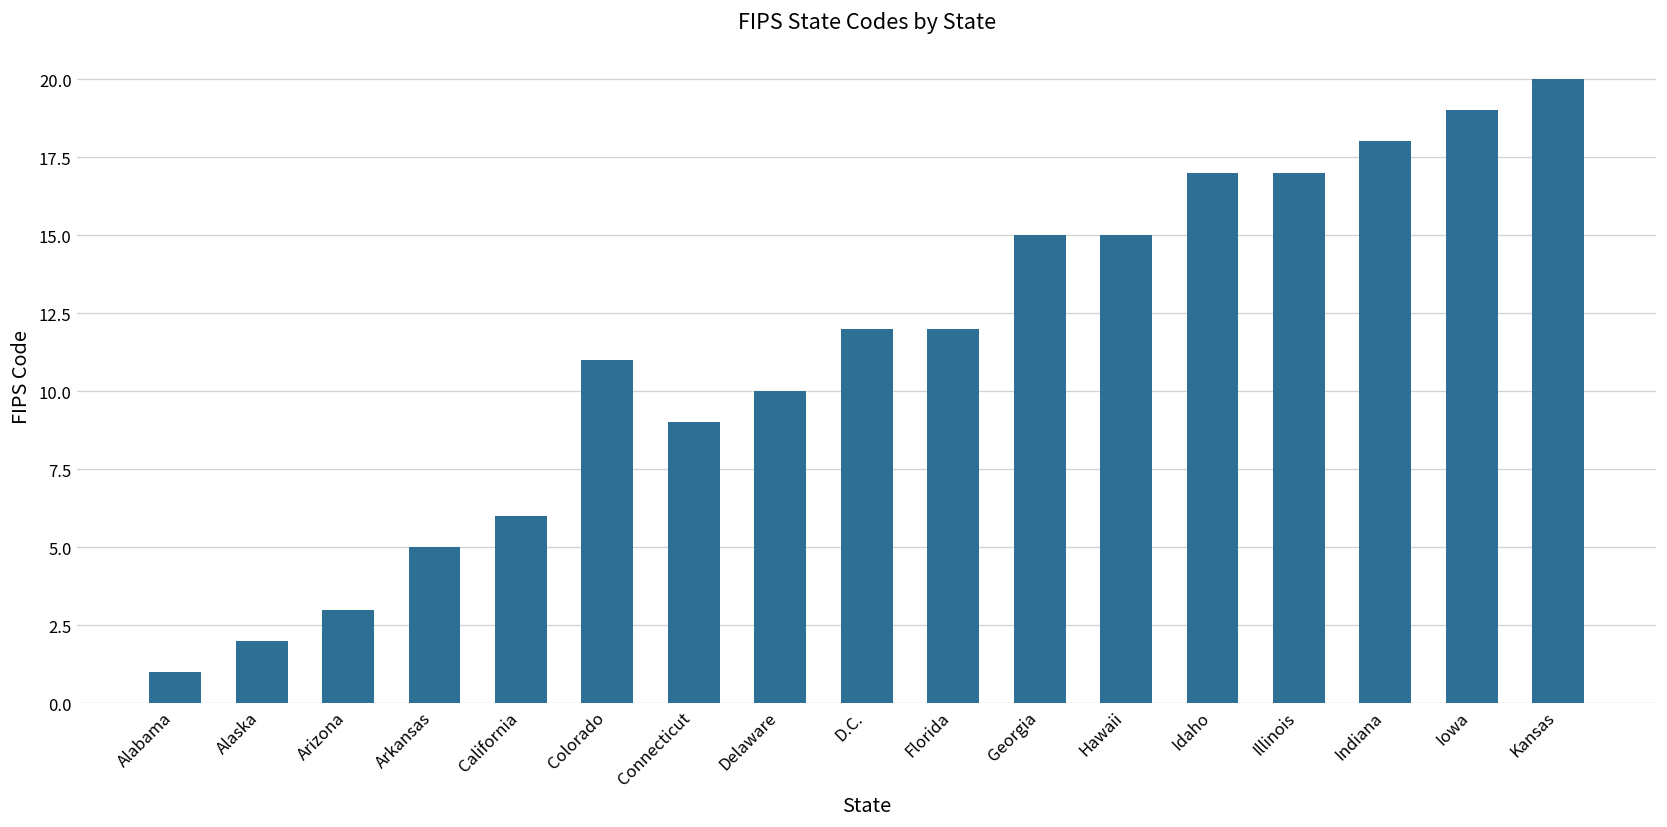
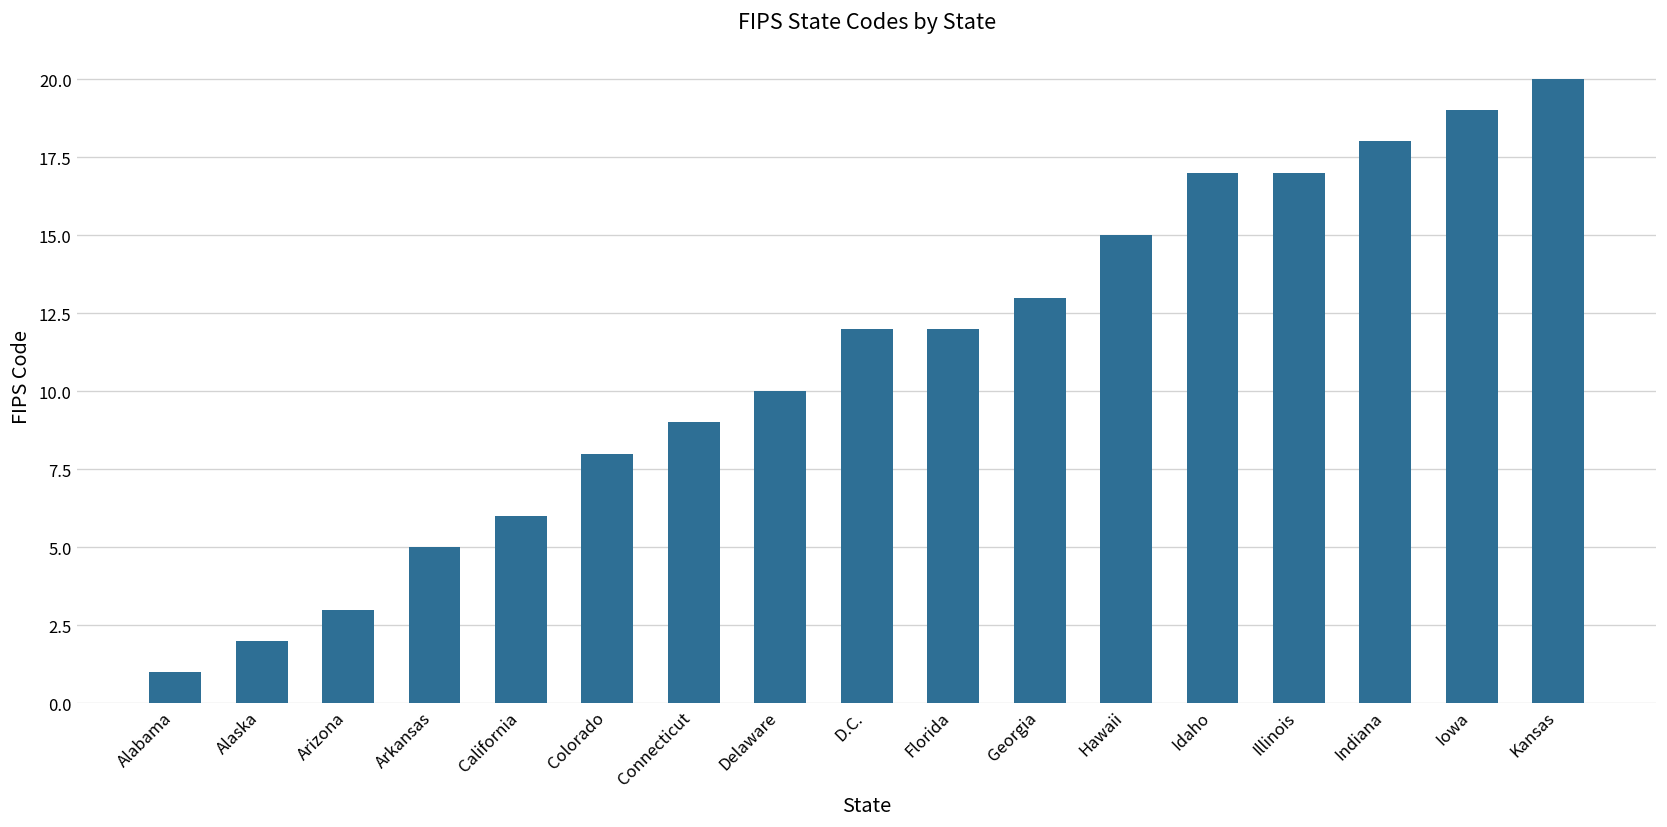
Colorado: 11 -> 8
Georgia: 15 -> 13
